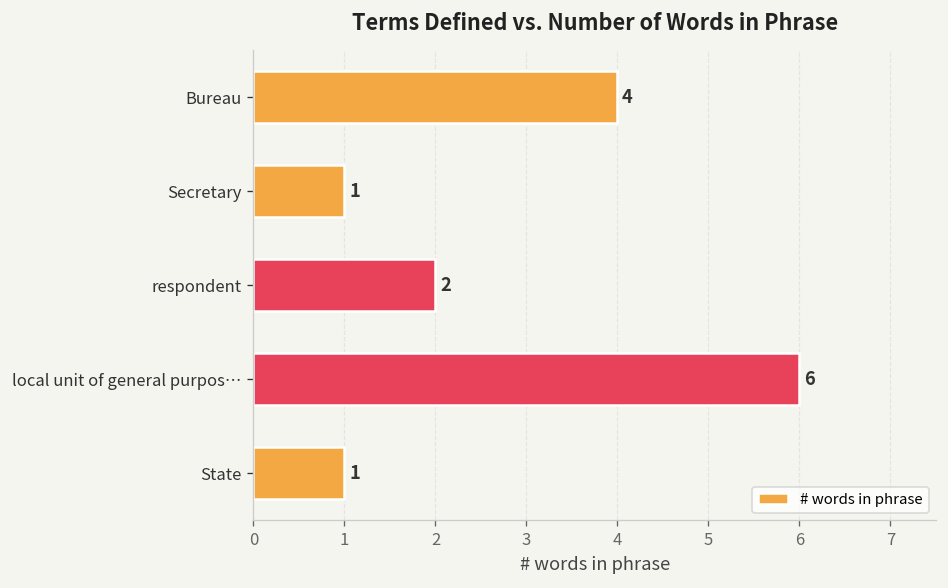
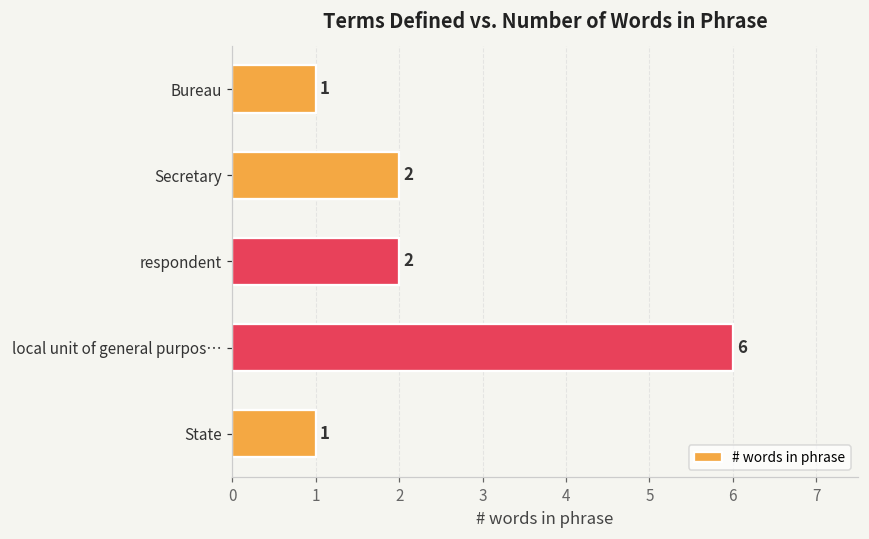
Bureau: 4 -> 1
Secretary: 1 -> 2
